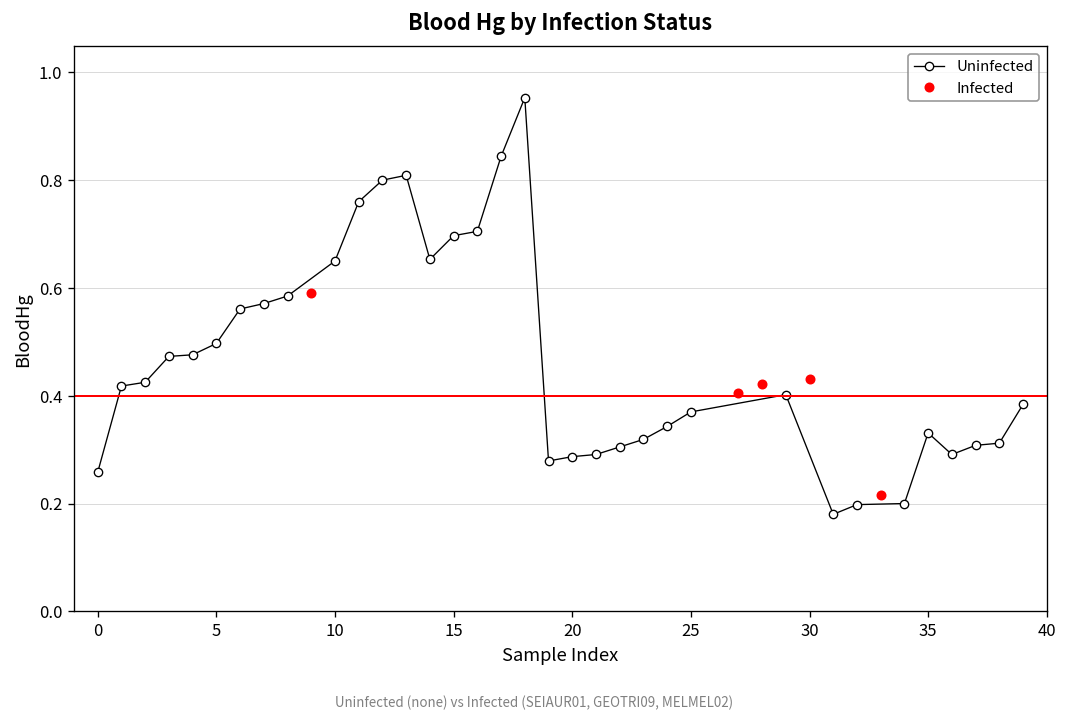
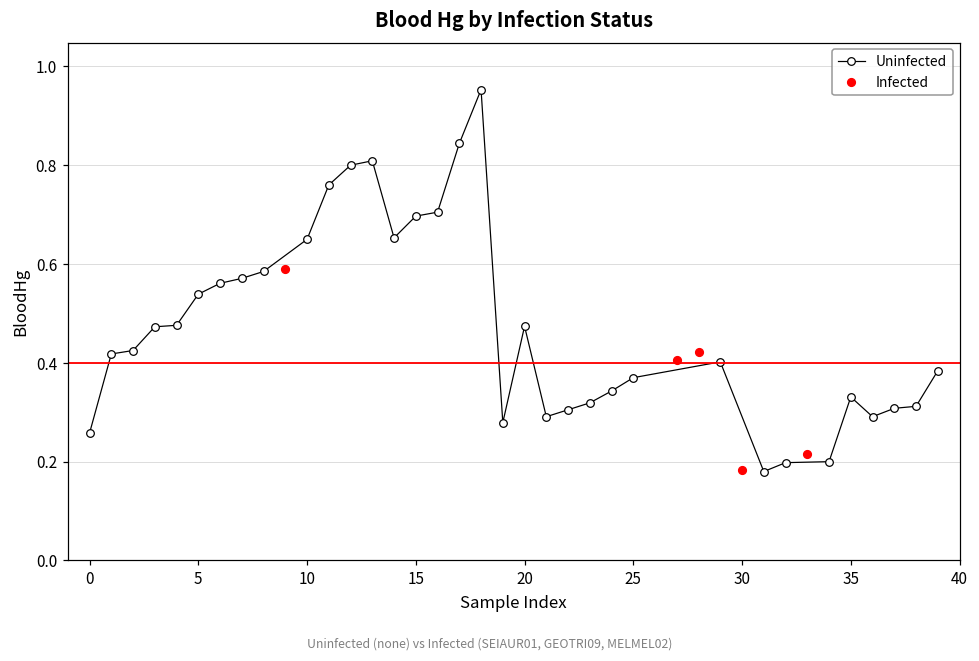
Uninfected, 5: 0.50 -> 0.54
Uninfected, 20: 0.29 -> 0.47
Infected, 30: 0.43 -> 0.18
